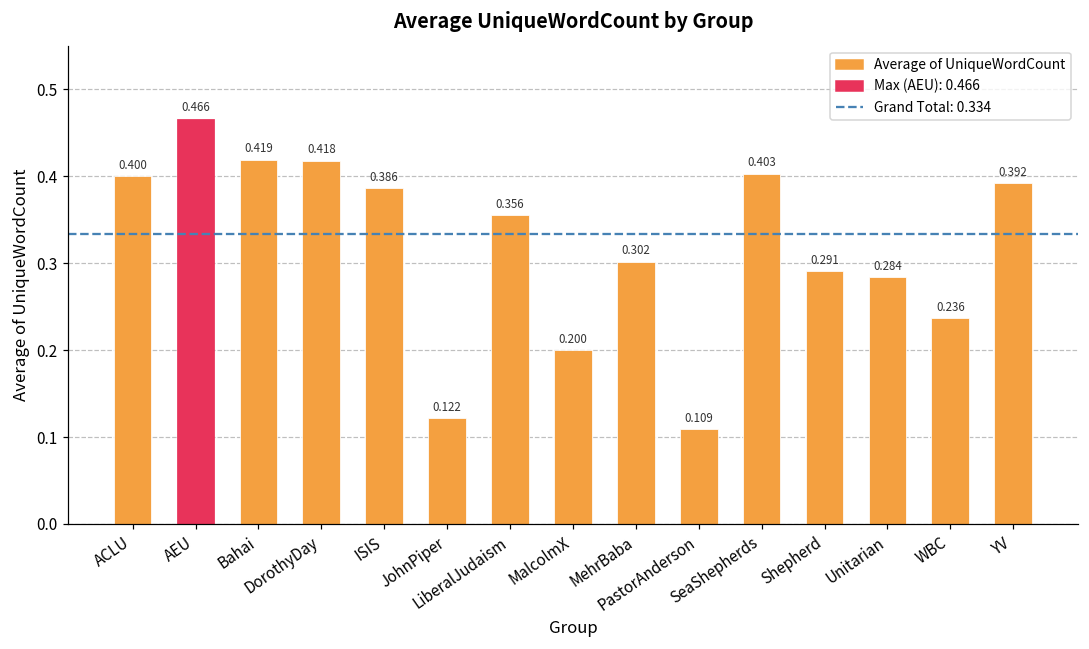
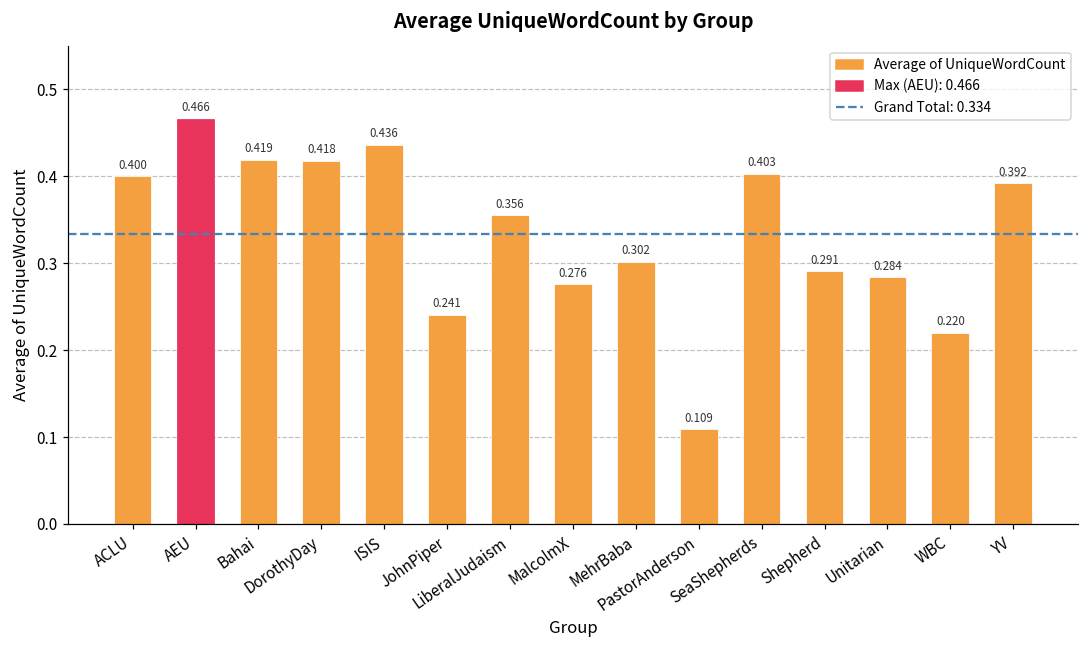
ISIS: 0.386 -> 0.436
JohnPiper: 0.122 -> 0.241
MalcolmX: 0.200 -> 0.276
WBC: 0.236 -> 0.220
